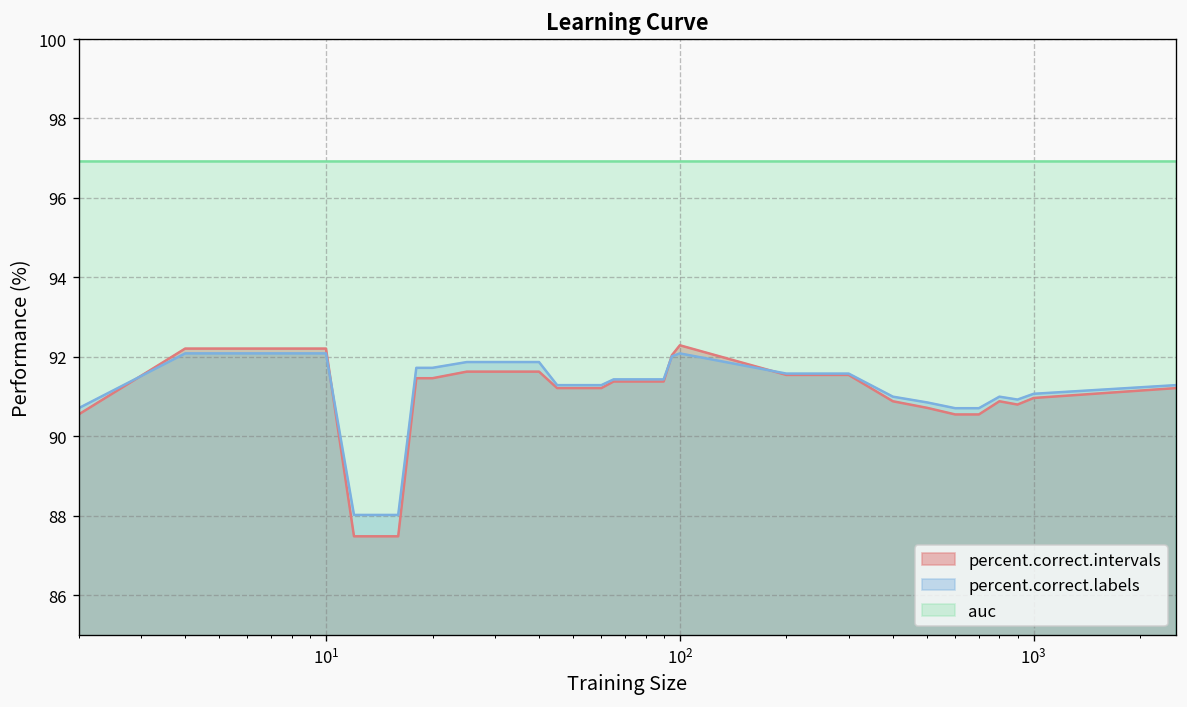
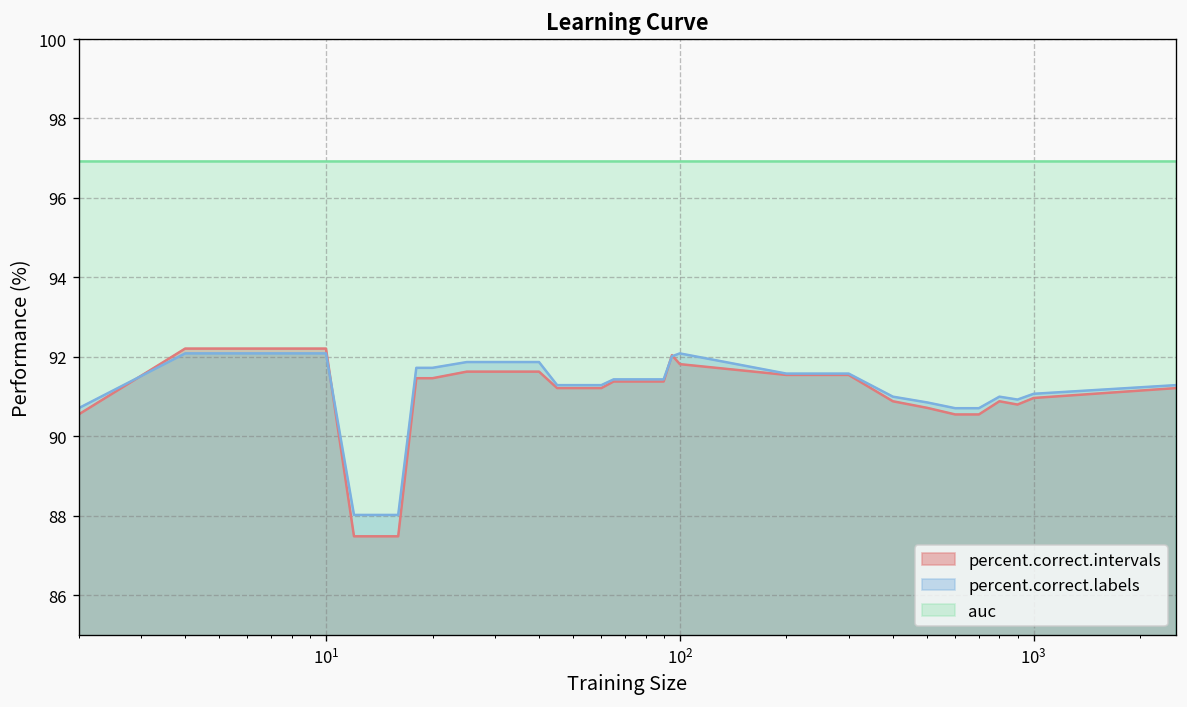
percent.correct.intervals, 10^2: 92.3 -> 91.8
